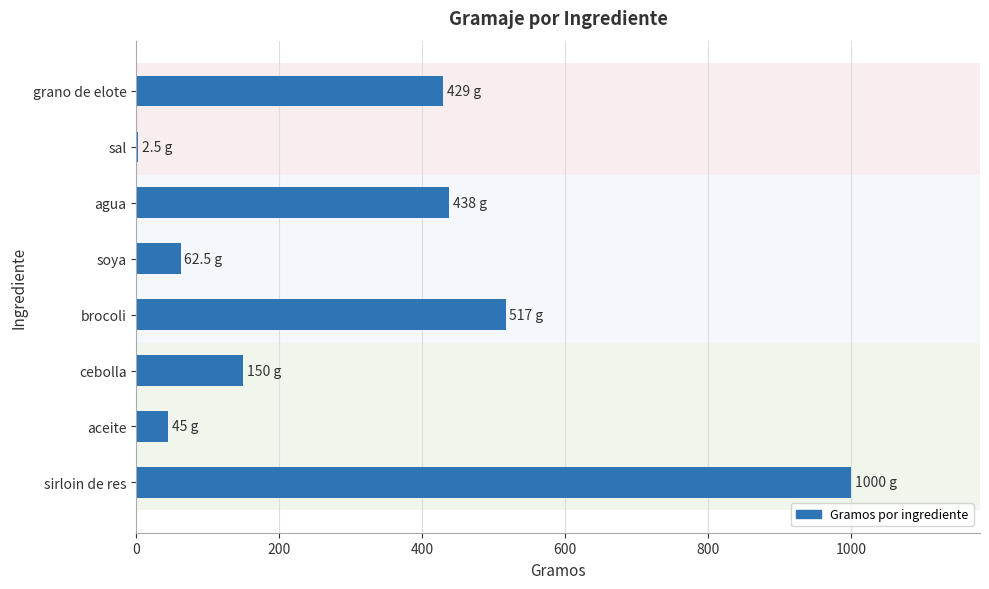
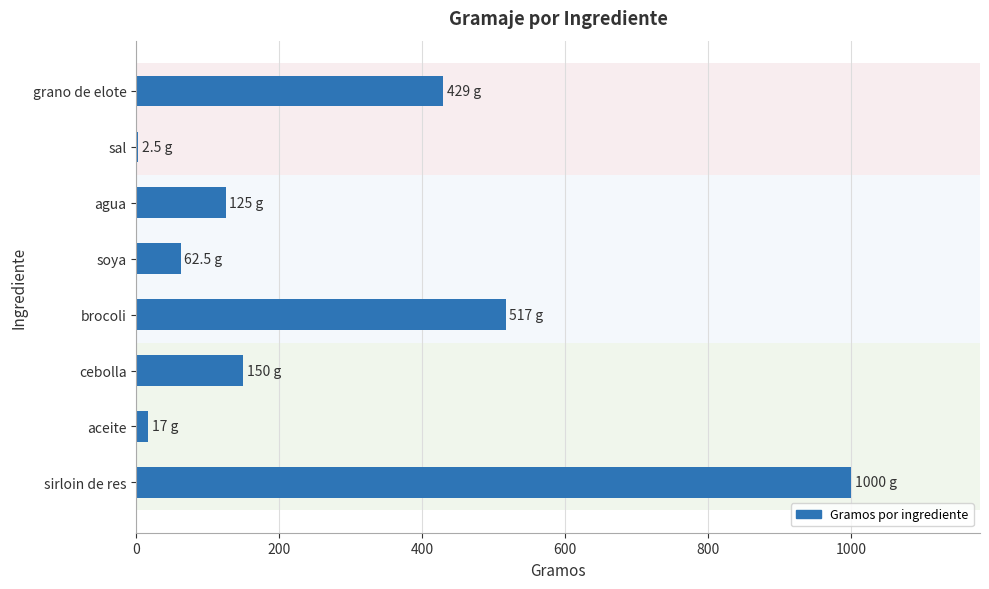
agua: 438 -> 125
aceite: 45 -> 17
